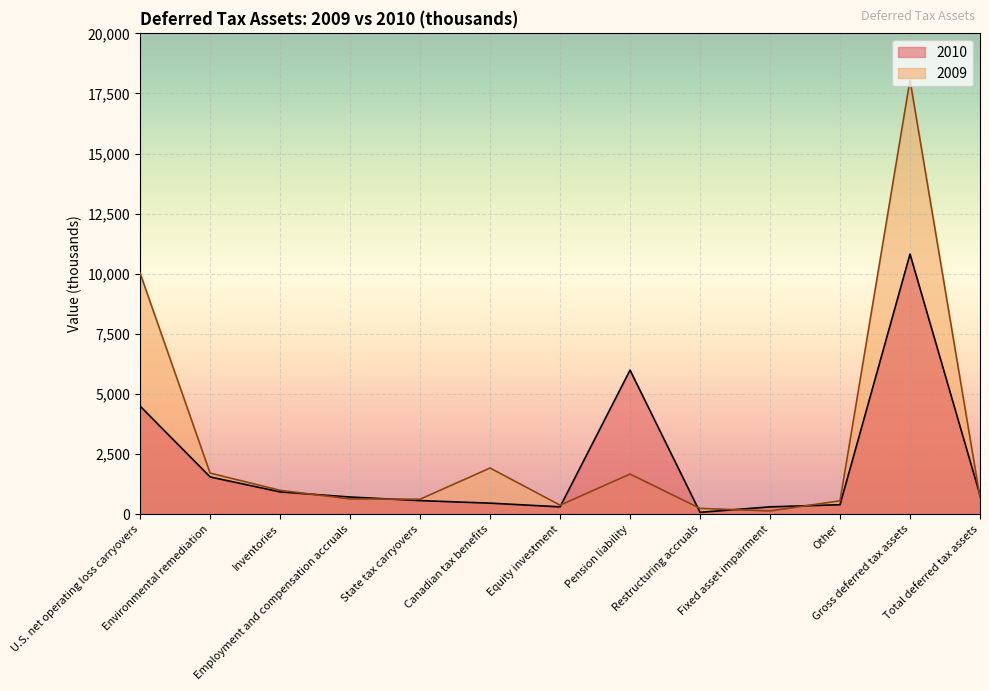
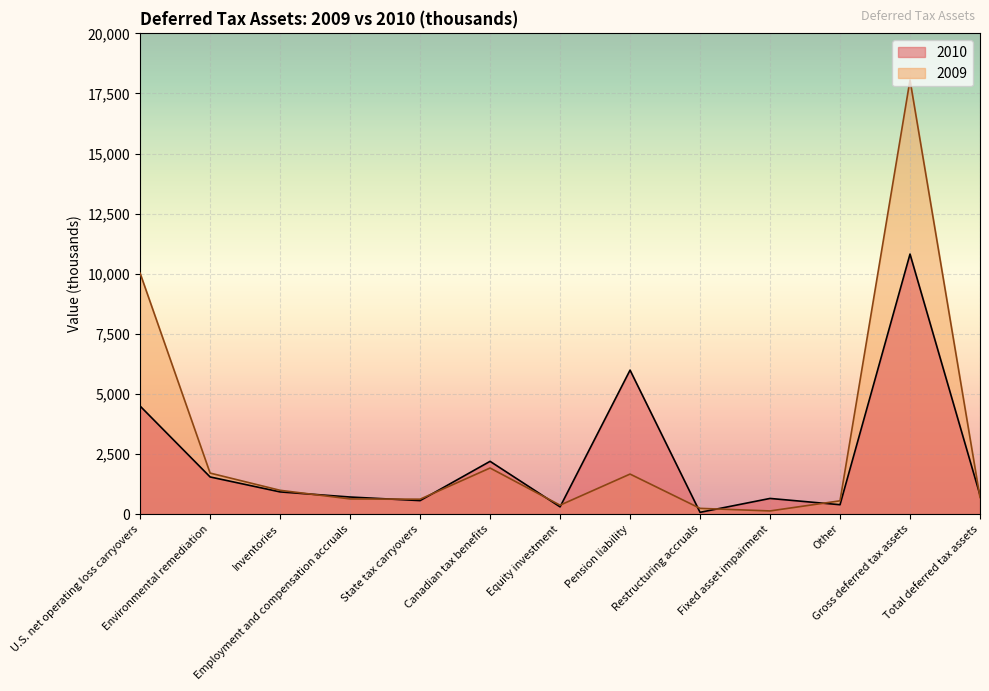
2010, Canadian tax benefits: 500 -> 2,200
2010, Fixed asset impairment: 300 -> 600
